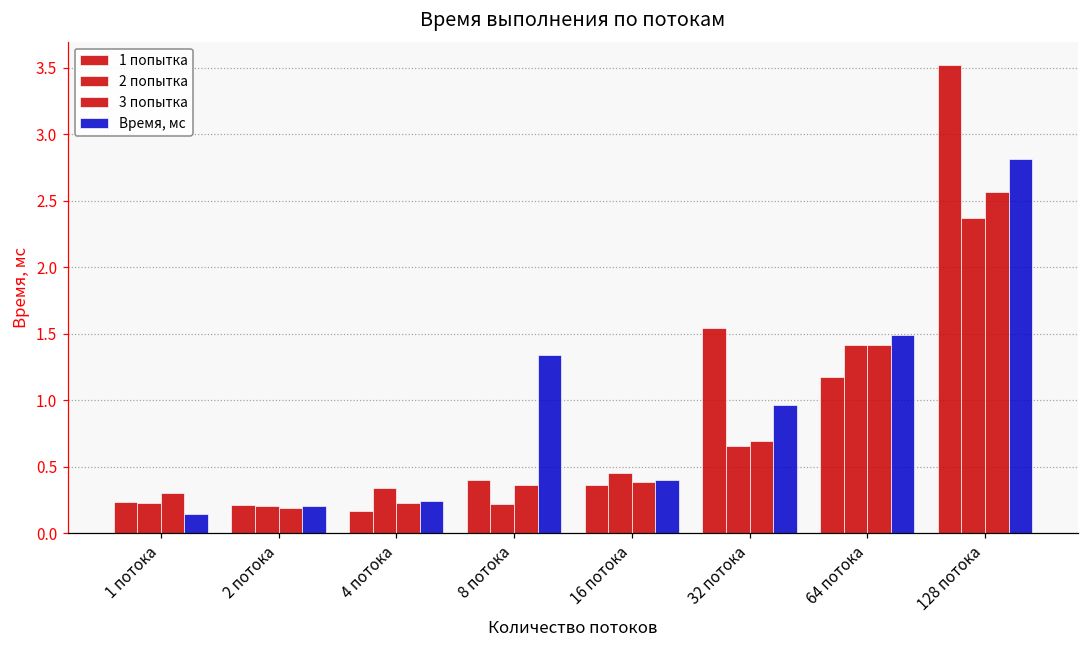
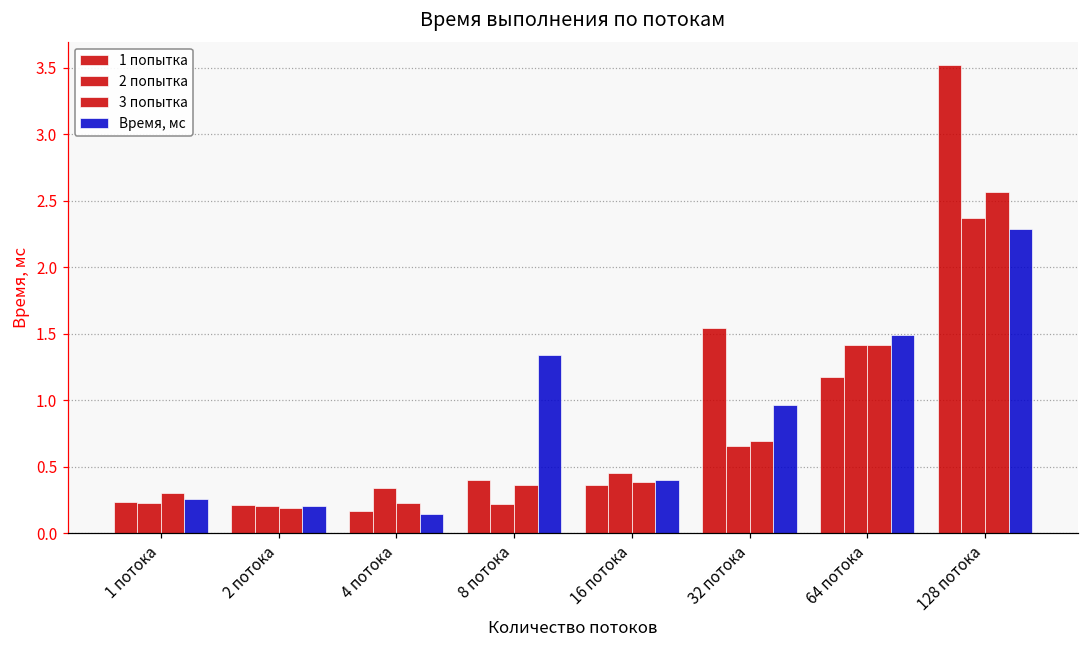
Время, мс, 1 потока: 0.15 -> 0.26
Время, мс, 4 потока: 0.24 -> 0.14
Время, мс, 128 потока: 2.82 -> 2.29
